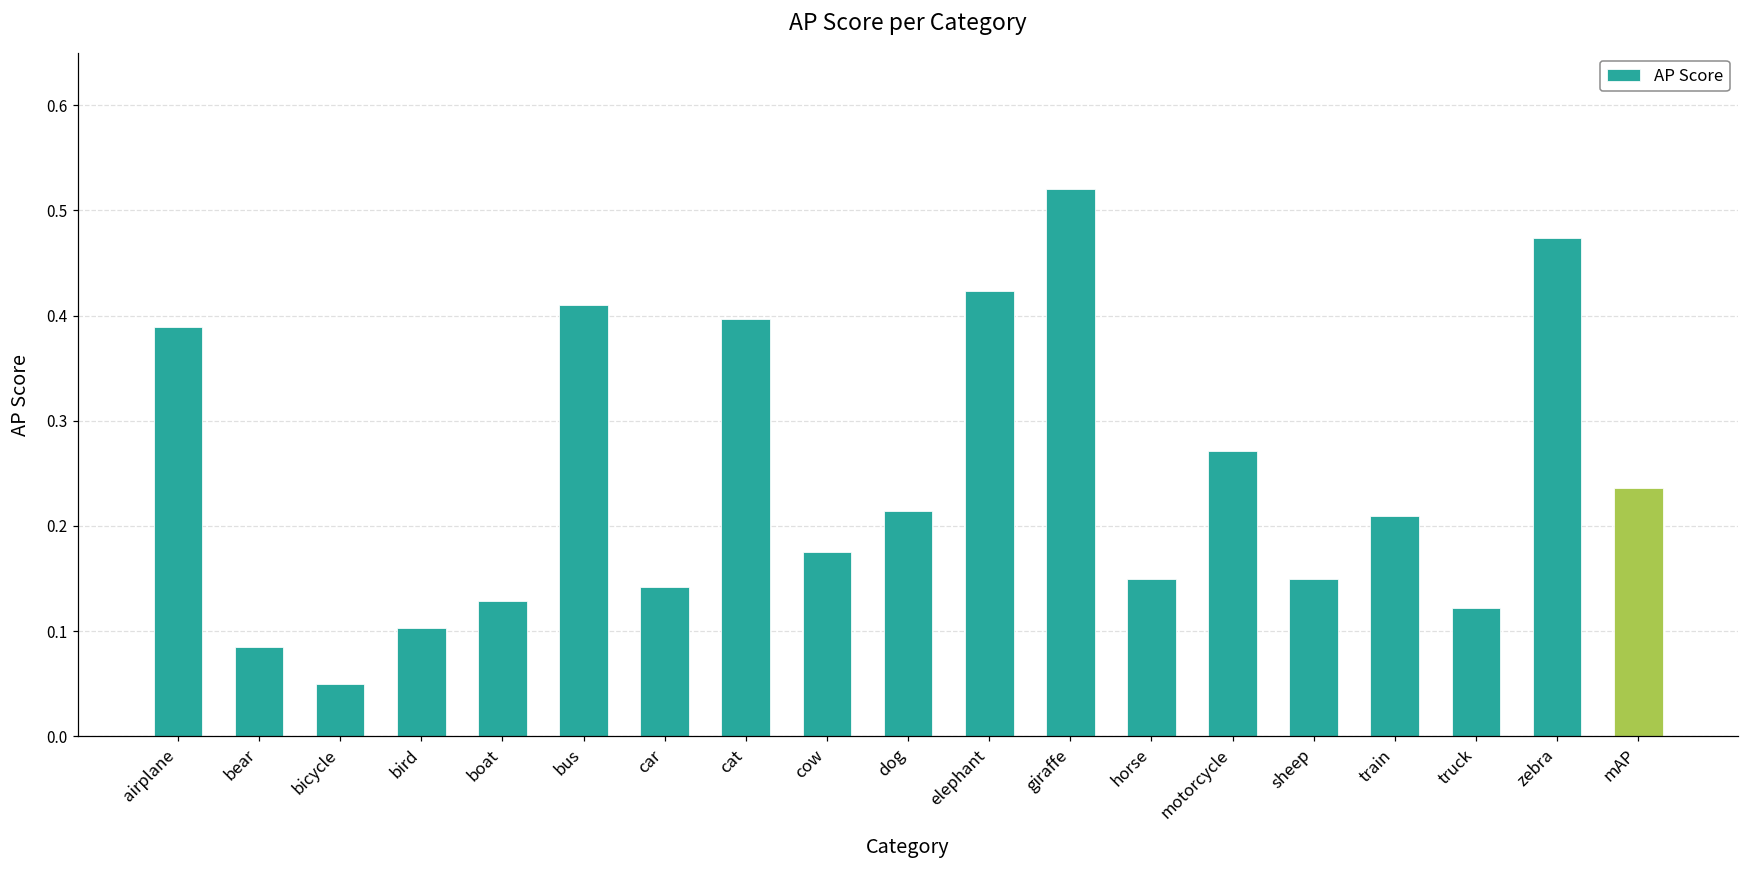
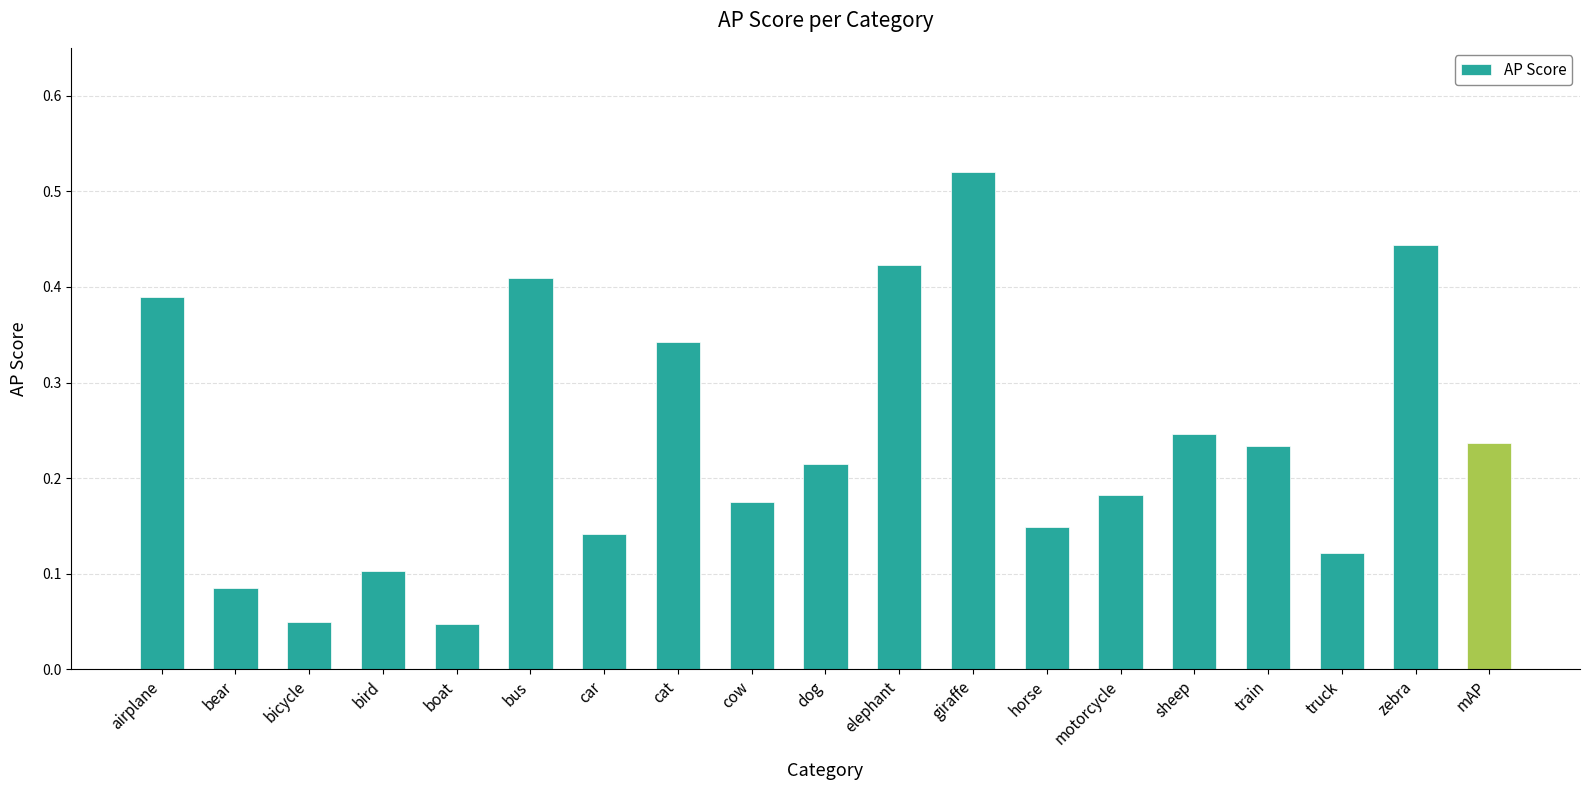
boat: 0.13 -> 0.05
cat: 0.40 -> 0.34
motorcycle: 0.27 -> 0.18
sheep: 0.15 -> 0.25
train: 0.21 -> 0.23
zebra: 0.47 -> 0.44
